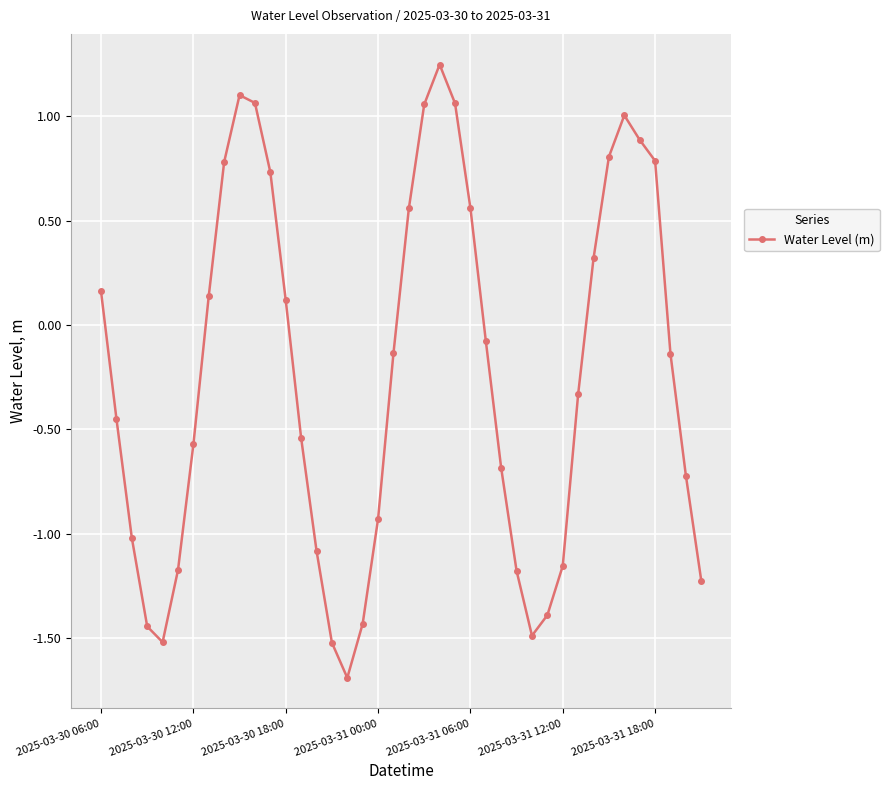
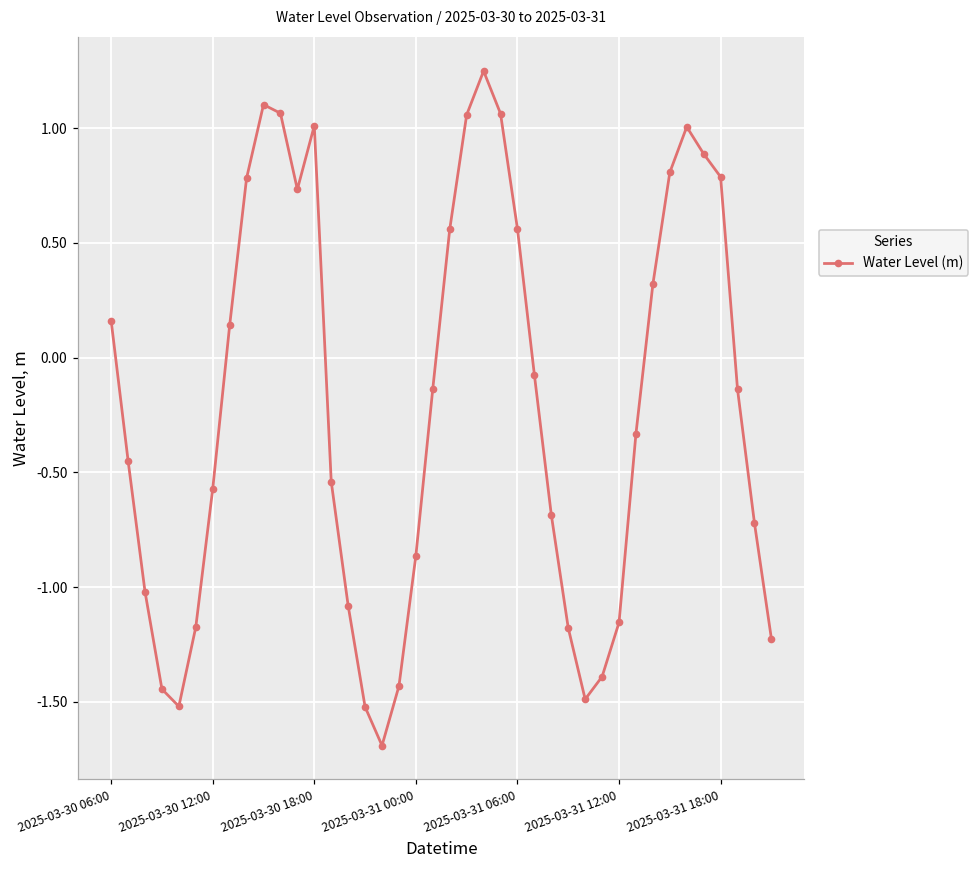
2025-03-30 18:00: 0.12 -> 1.01
2025-03-31 00:00: -0.93 -> -0.86
